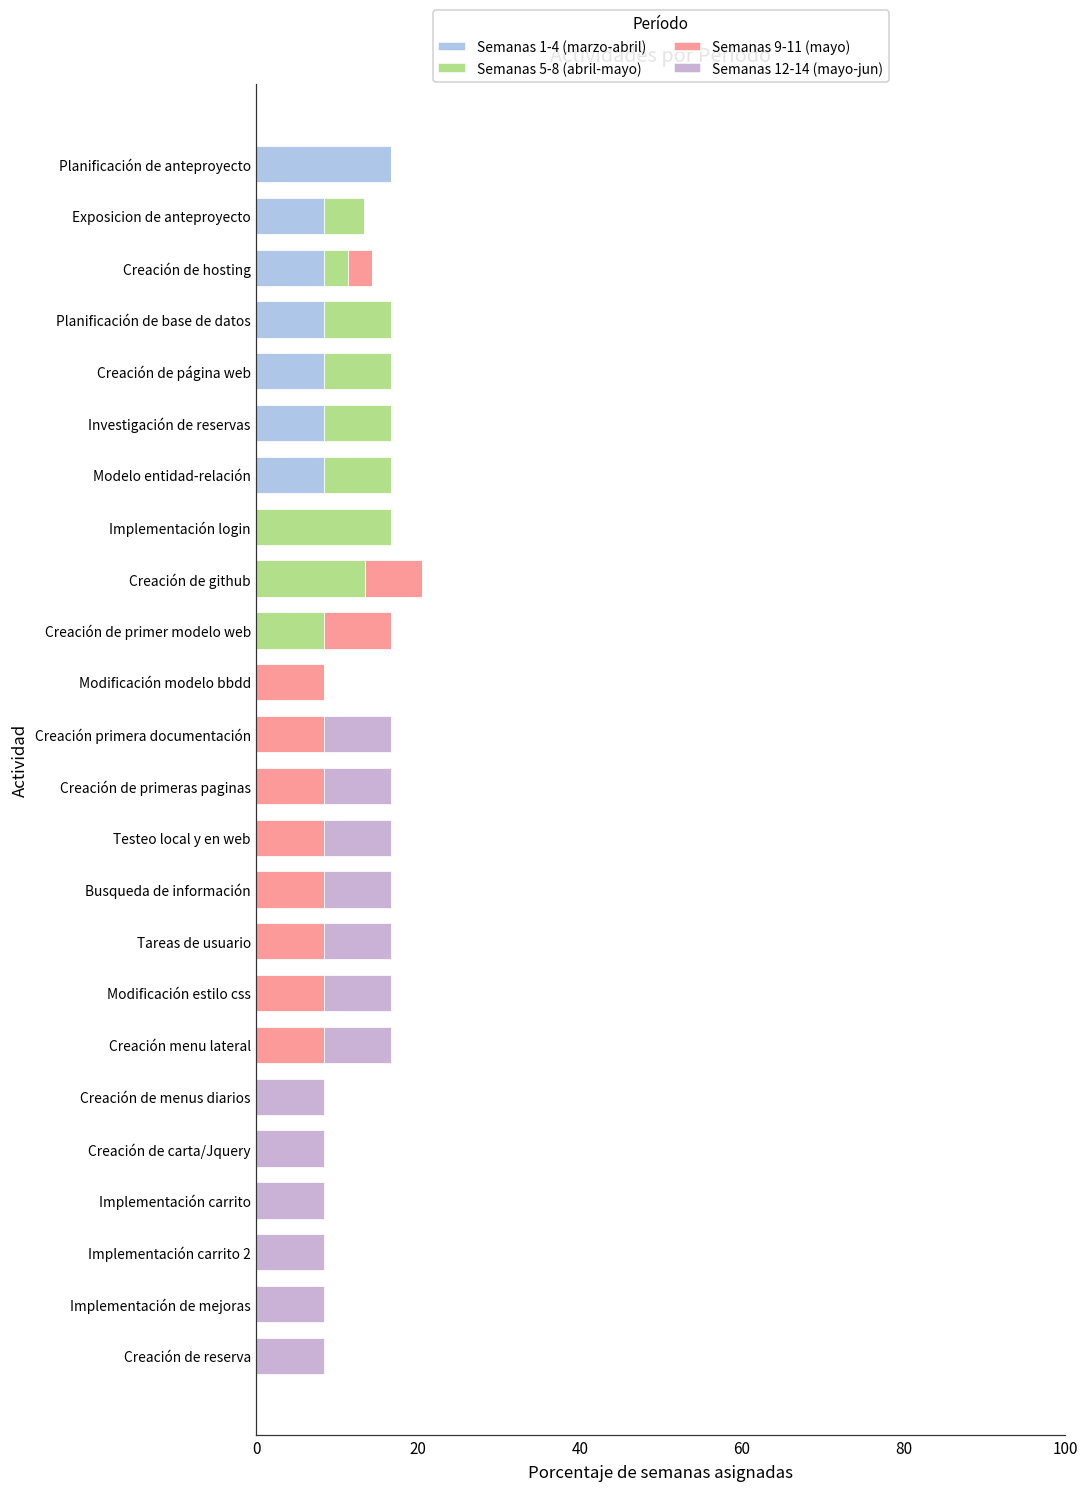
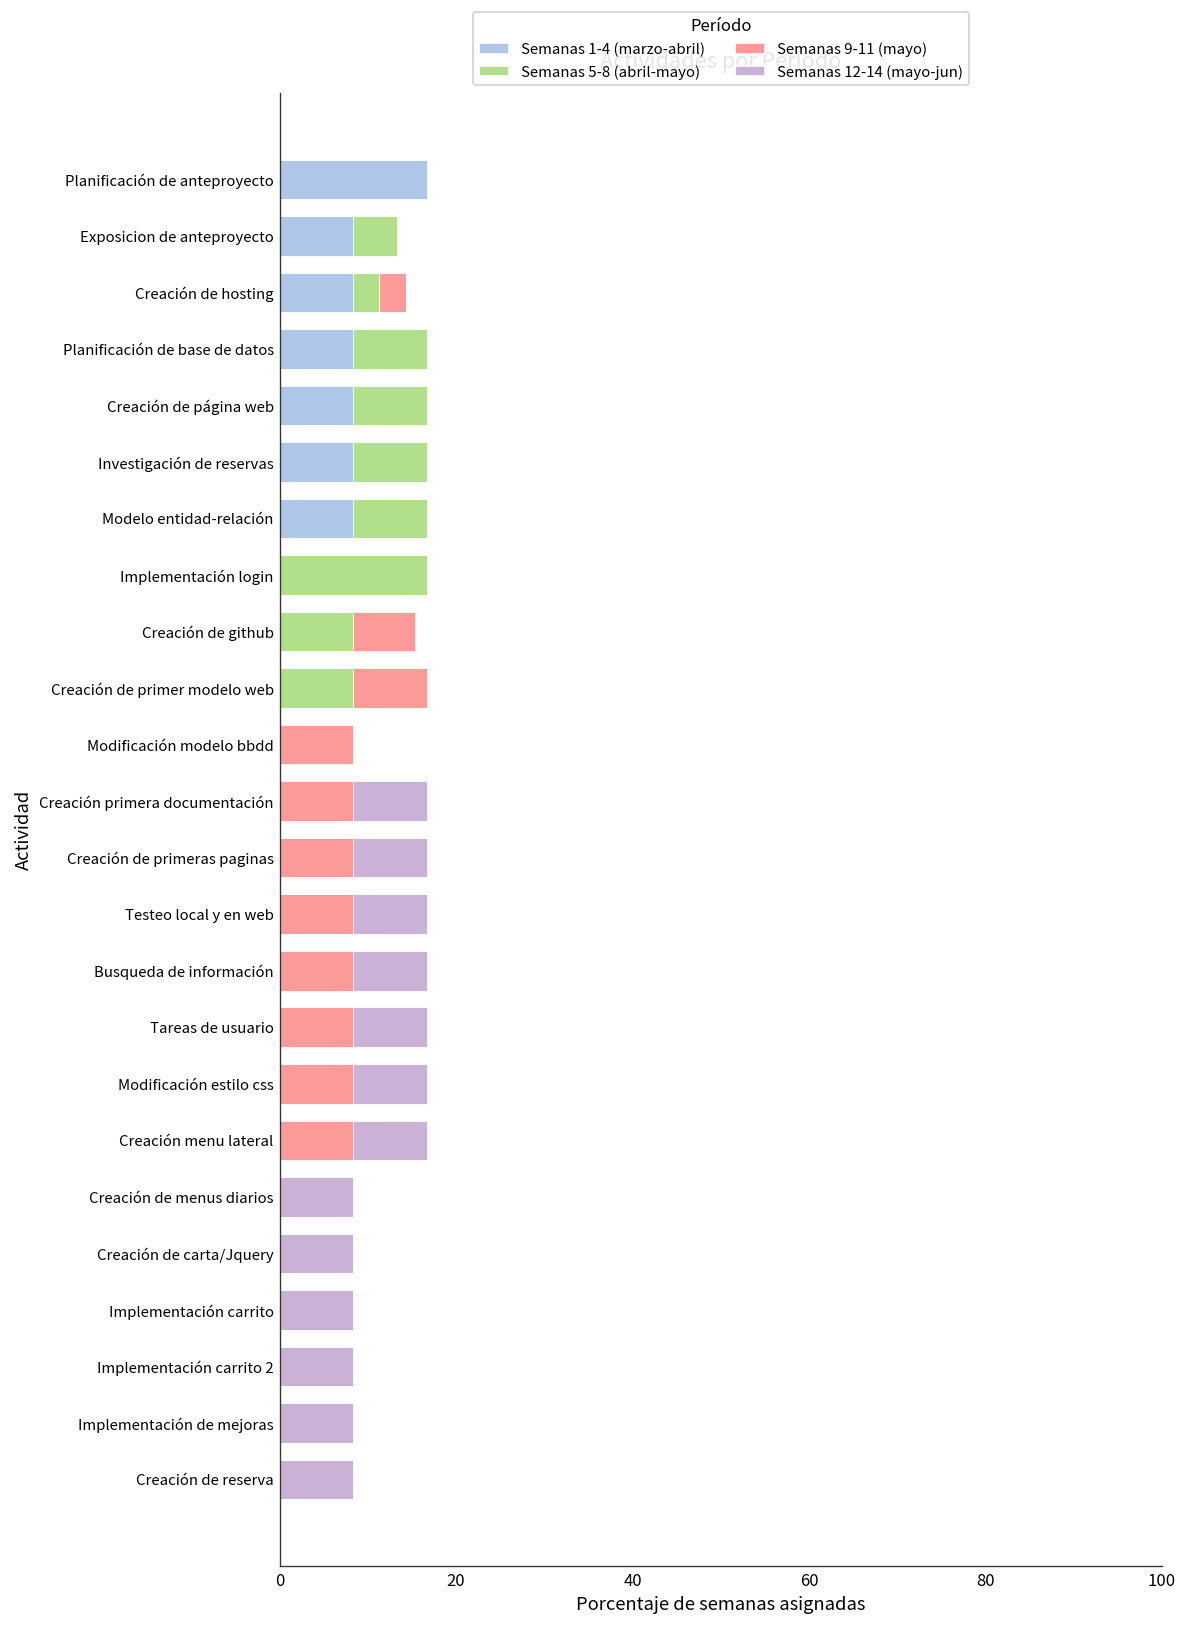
Semanas 5-8 (abril-mayo), Creación de github: 13 -> 8
